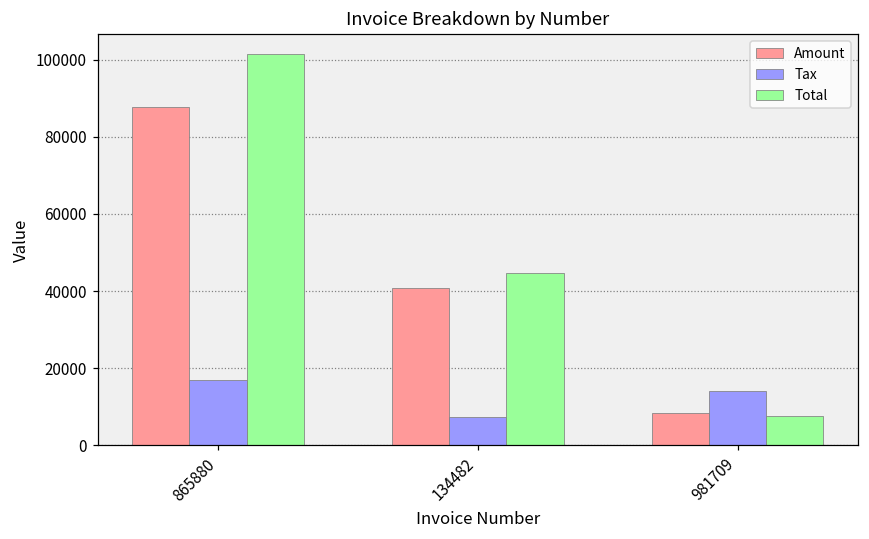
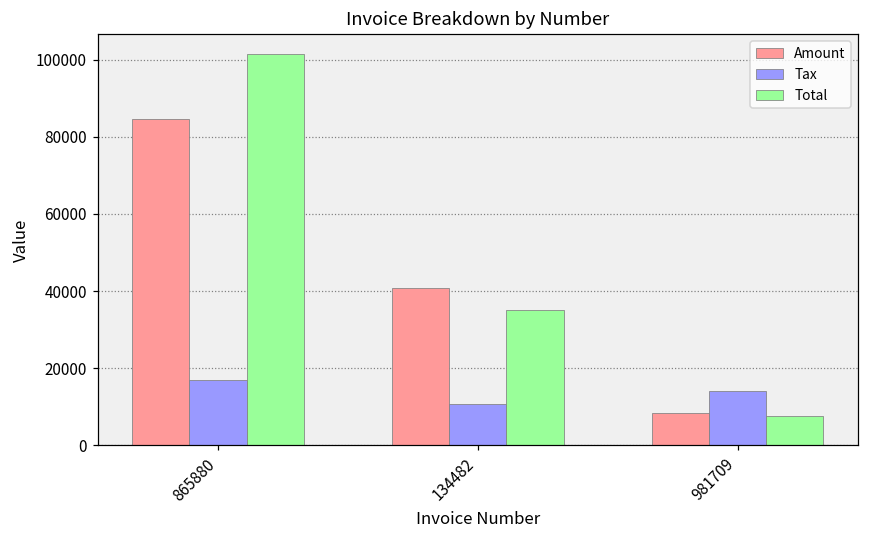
Amount, 865880: 88000 -> 85000
Tax, 134482: 7000 -> 11000
Total, 134482: 45000 -> 35000
